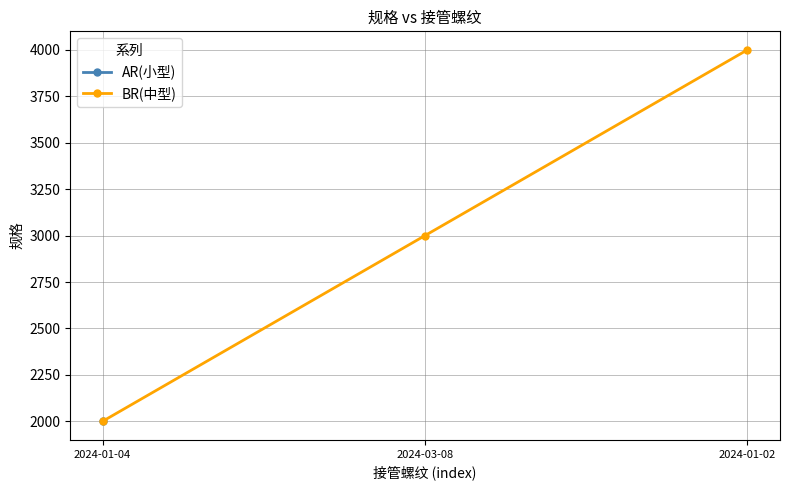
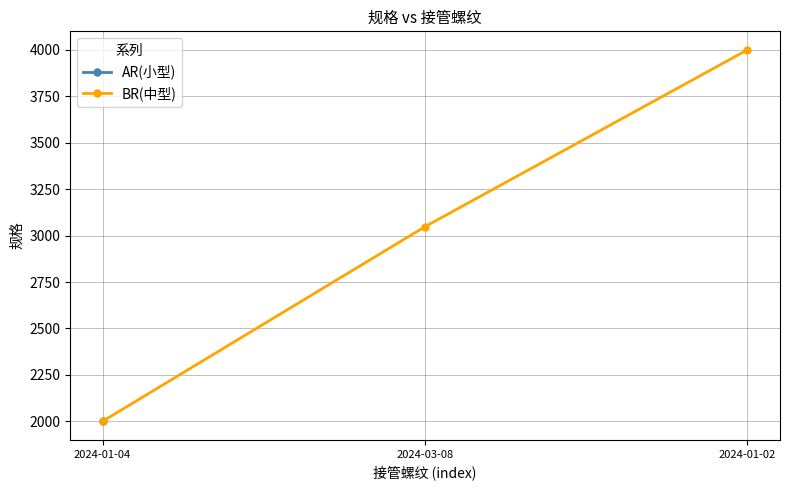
BR(中型), 2024-03-08: 3000 -> 3050
